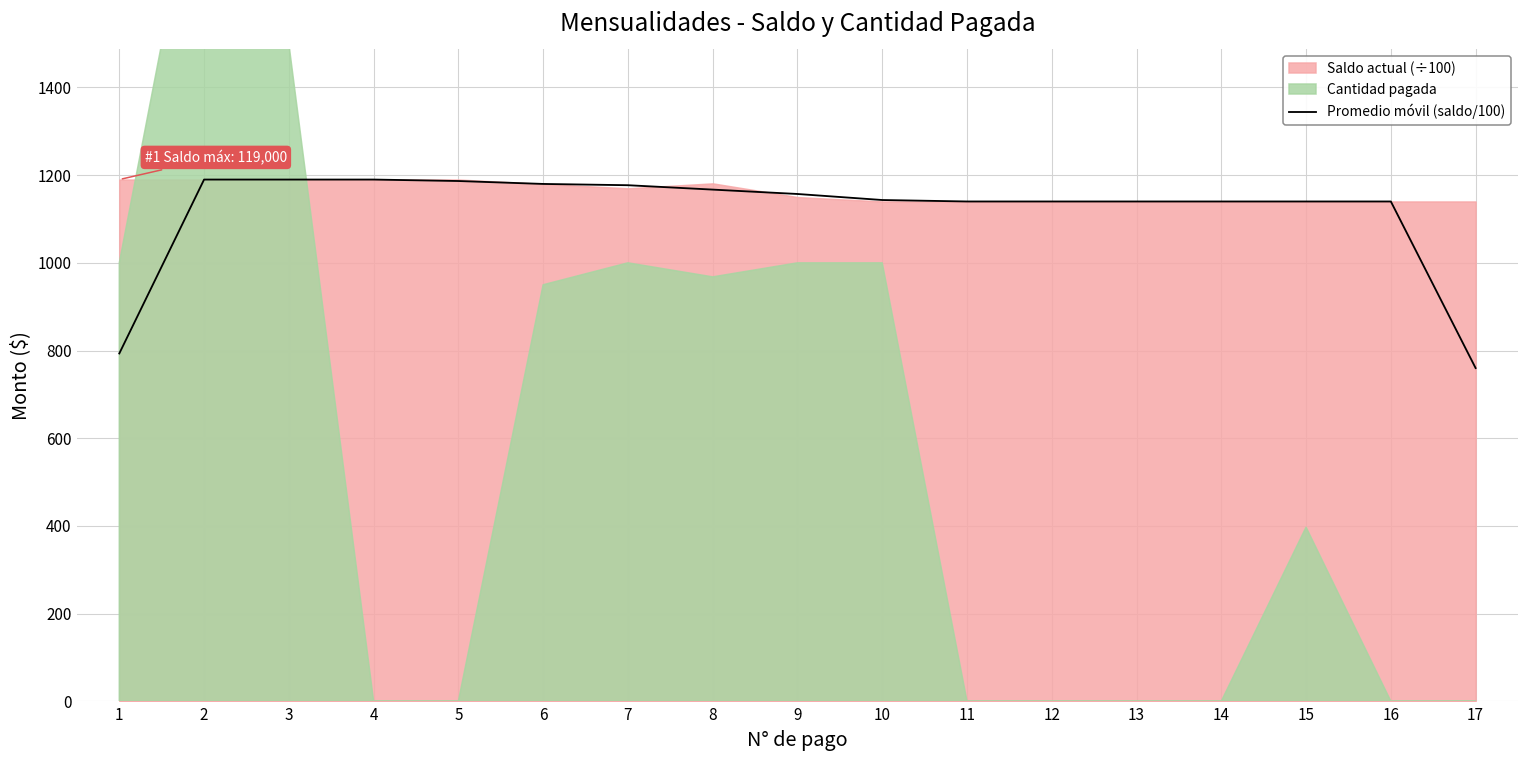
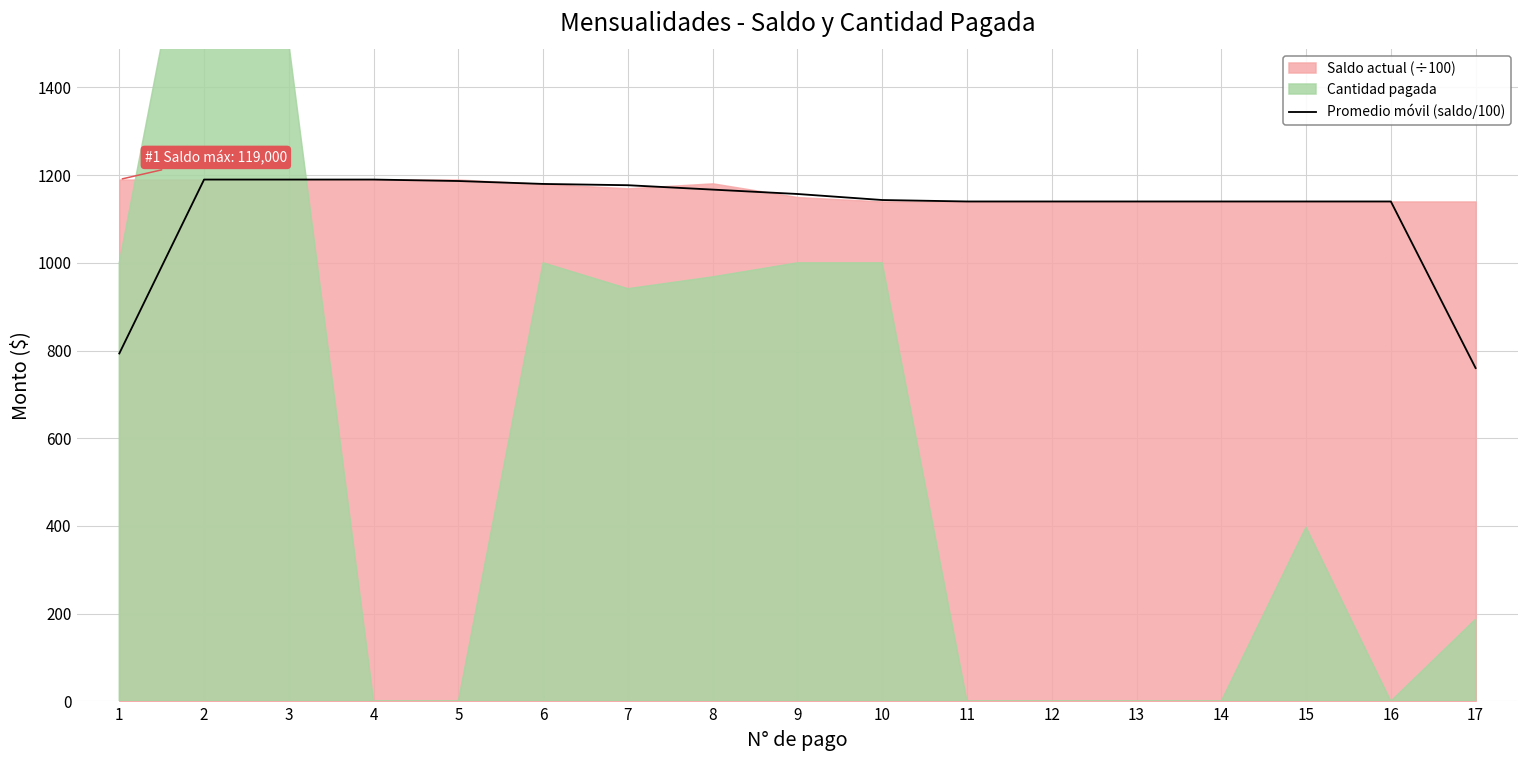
Cantidad pagada, 6: 950 -> 1000
Cantidad pagada, 7: 1000 -> 940
Cantidad pagada, 17: 0 -> 190
